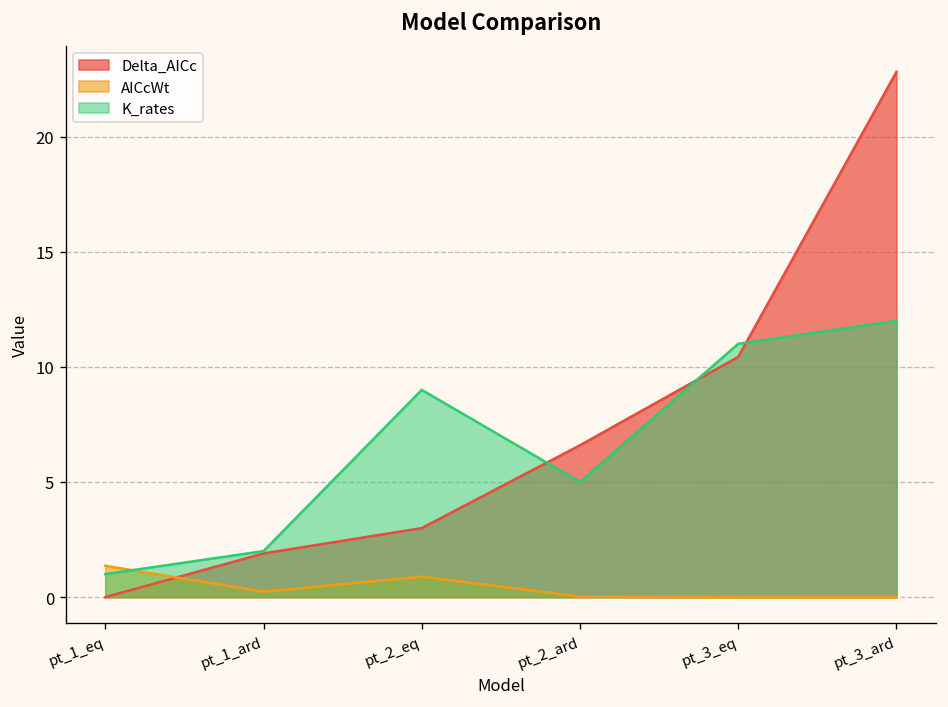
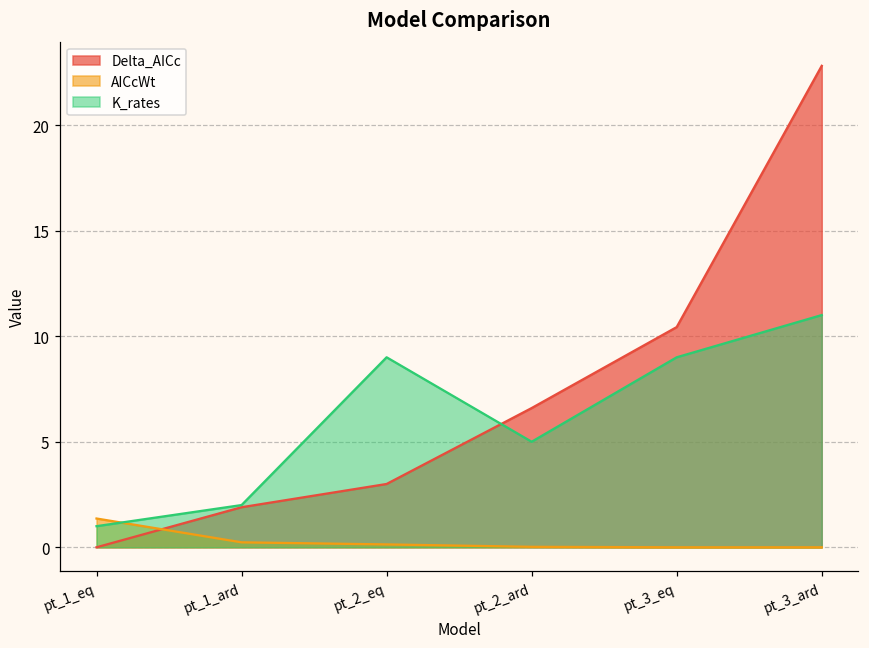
AICcWt, pt_2_eq: 0.9 -> 0.1
K_rates, pt_3_eq: 11 -> 9
K_rates, pt_3_ard: 12 -> 11
